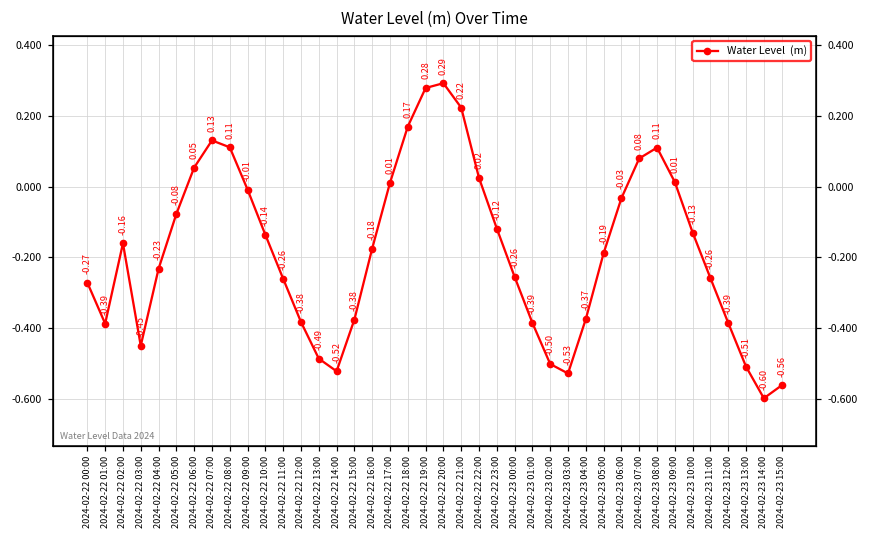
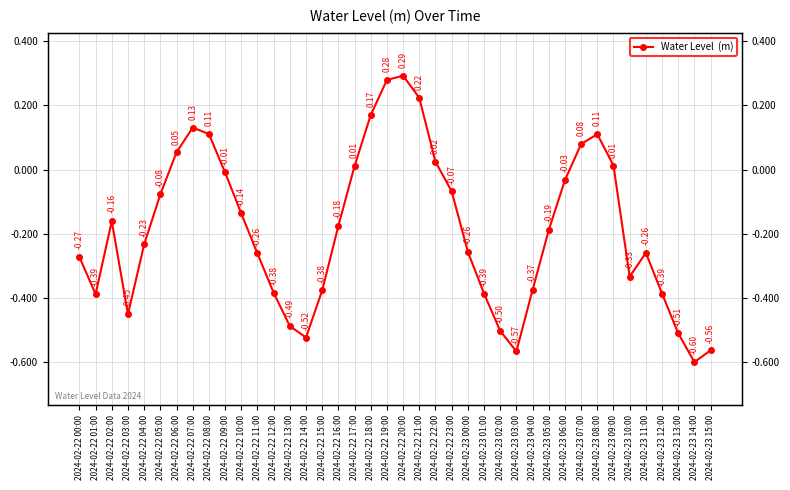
2024-02-22 23:00: -0.12 -> -0.07
2024-02-23 03:00: -0.53 -> -0.57
2024-02-23 10:00: -0.13 -> -0.33
